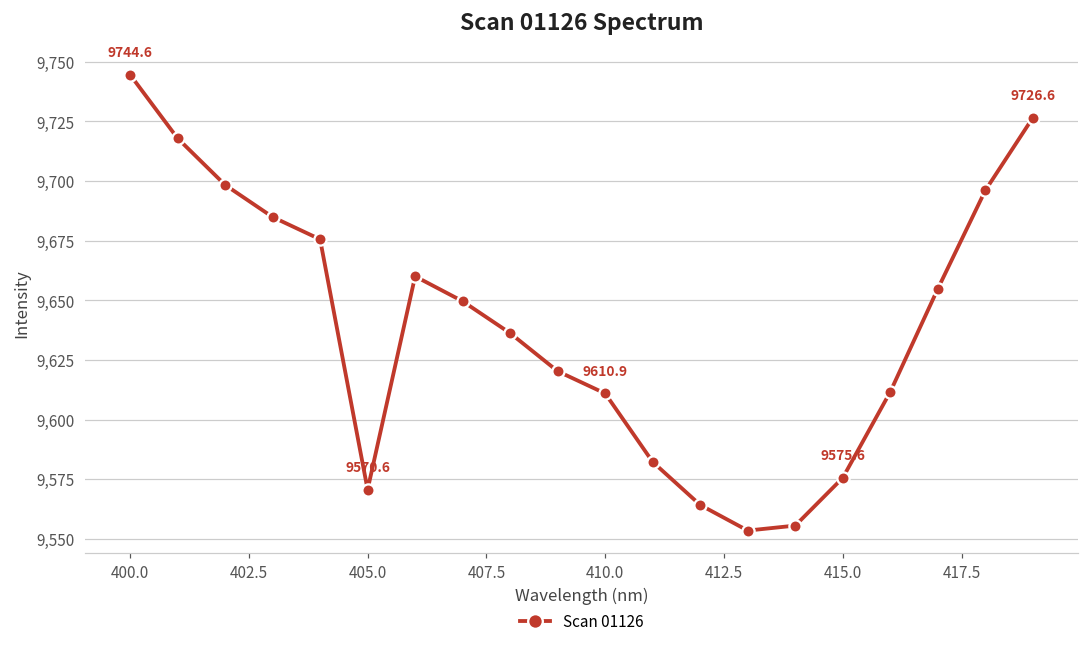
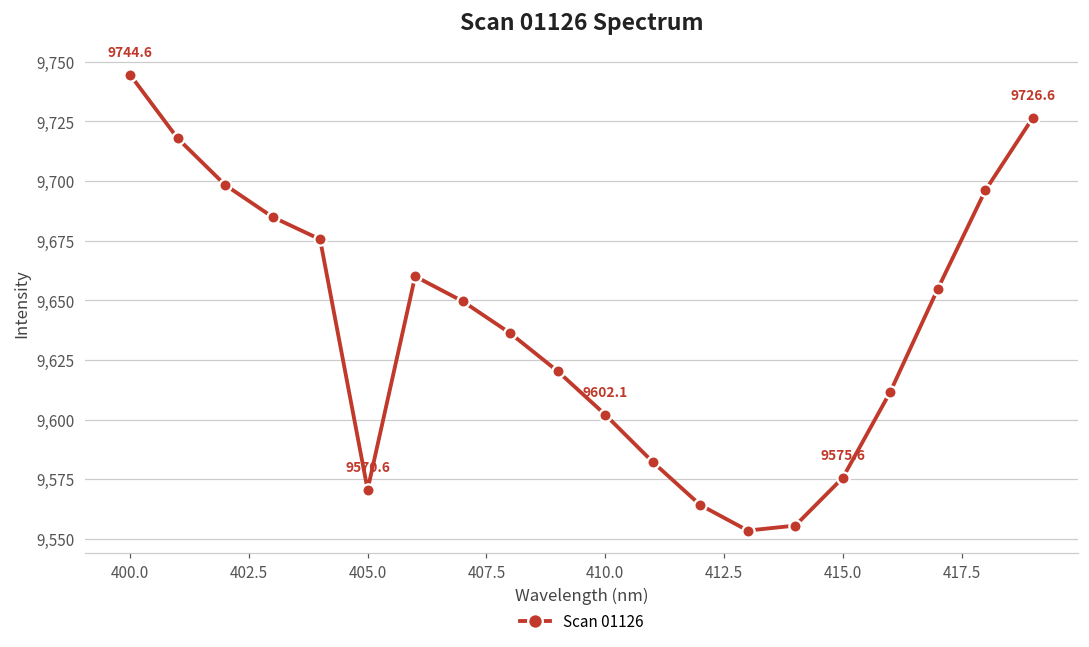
410.0: 9610.9 -> 9602.1
